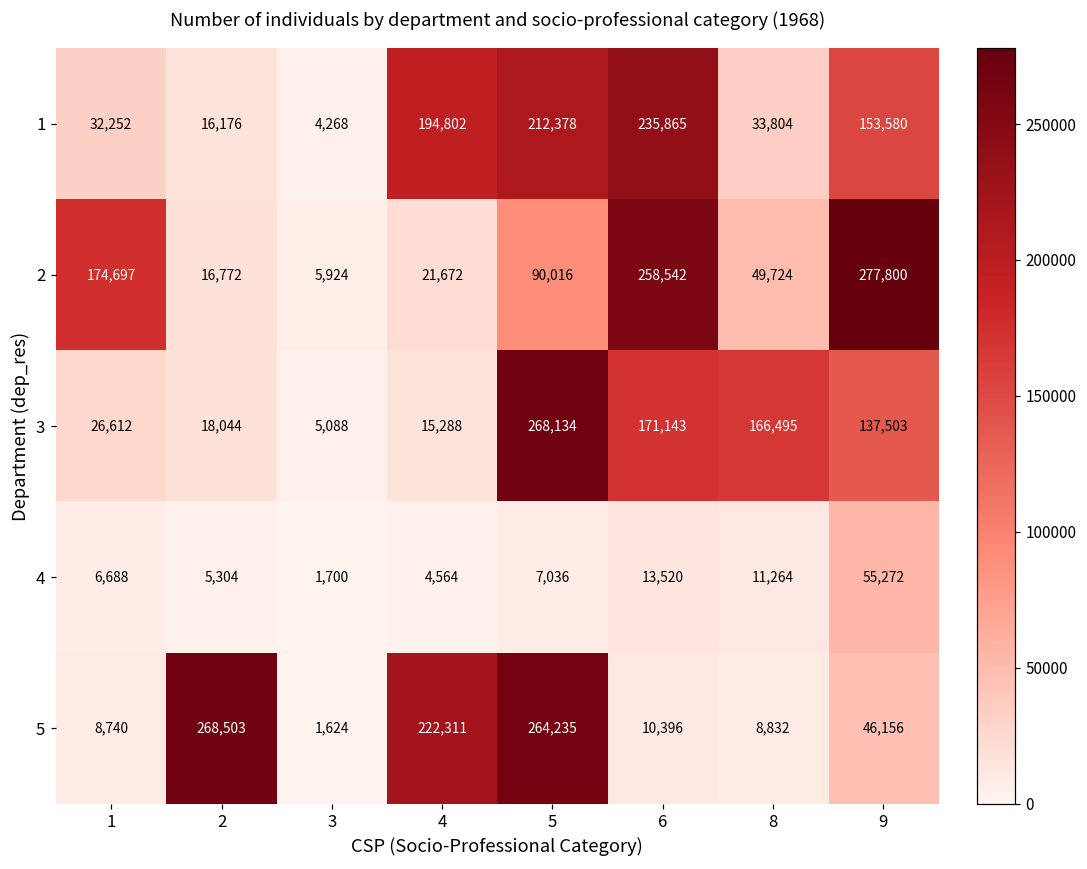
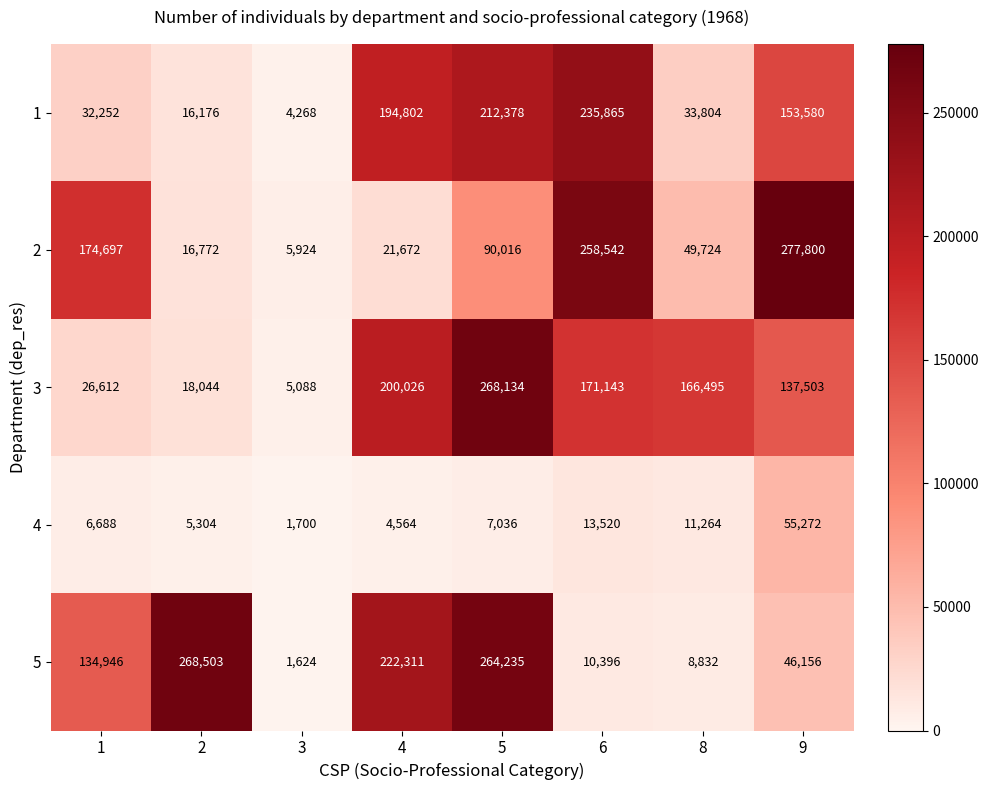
3, 4: 15,288 -> 200,026
5, 1: 8,740 -> 134,946
